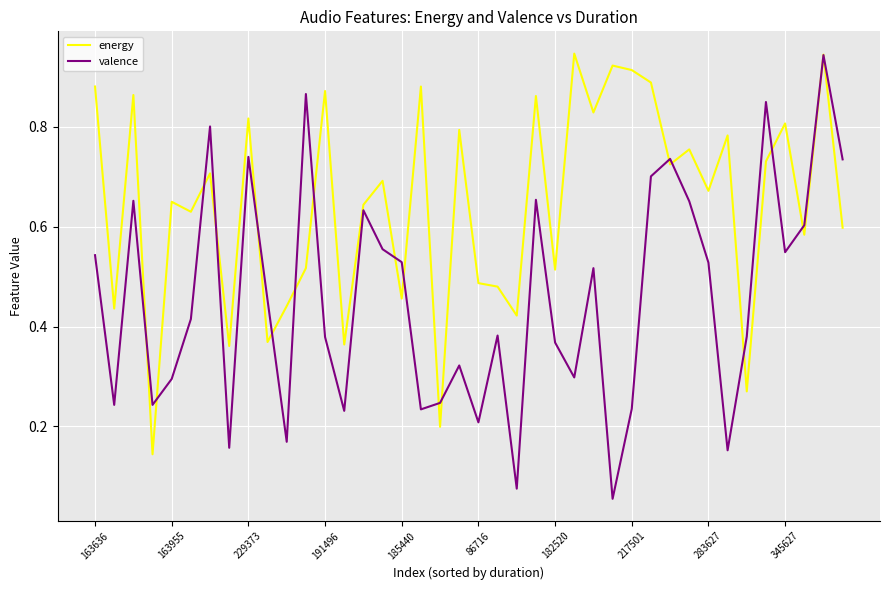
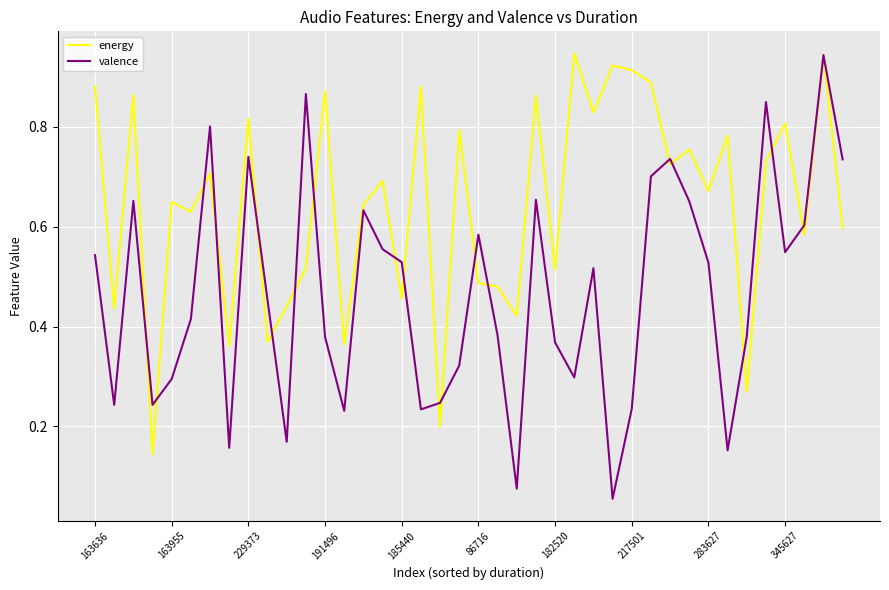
valence, 86716: 0.21 -> 0.58
